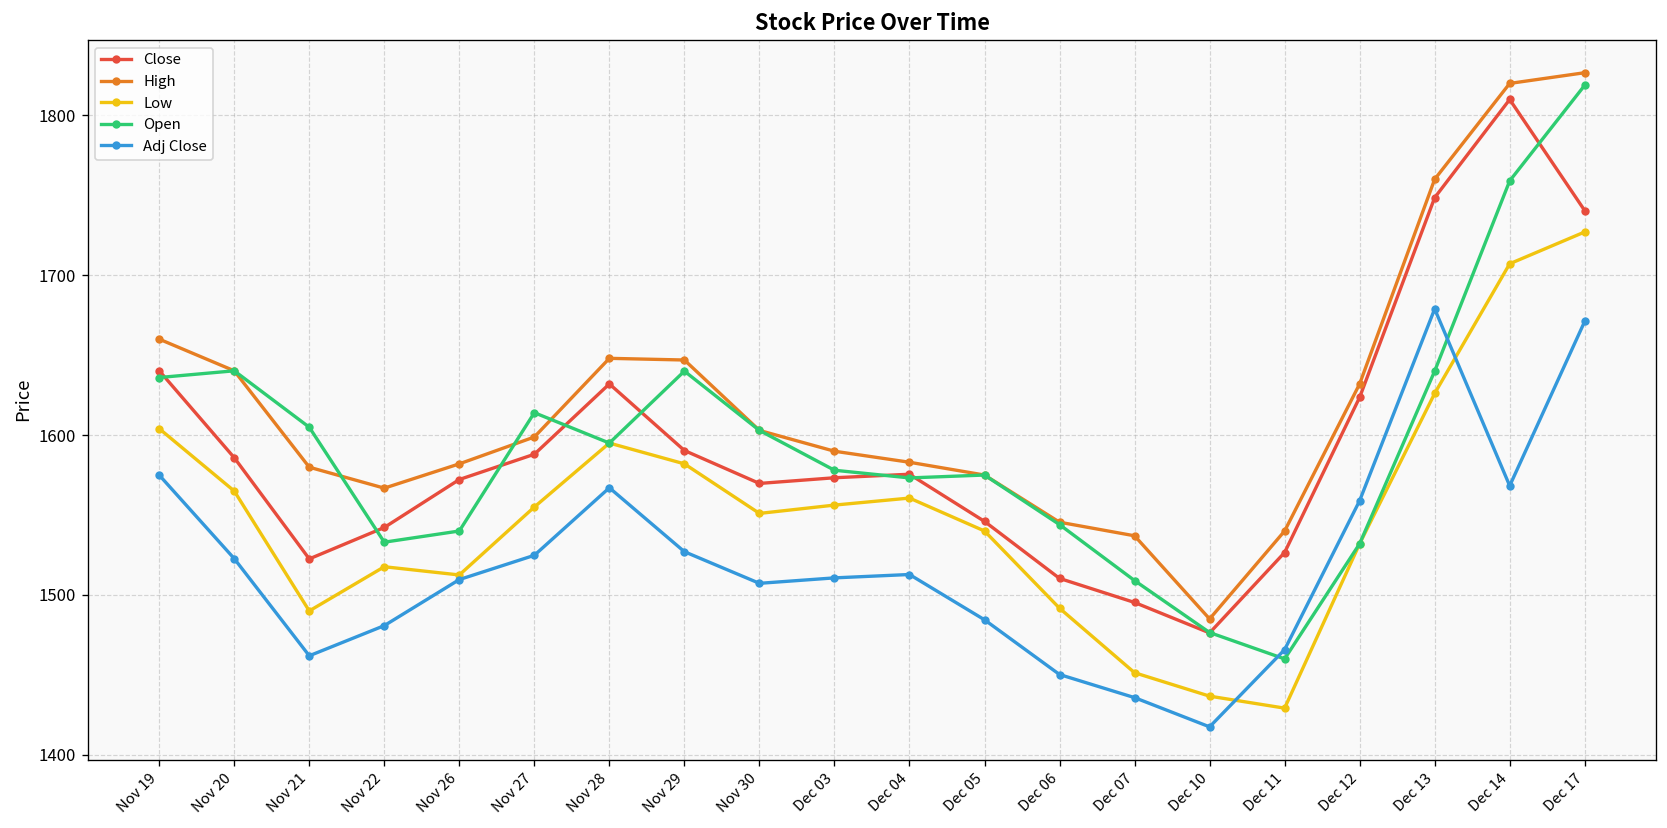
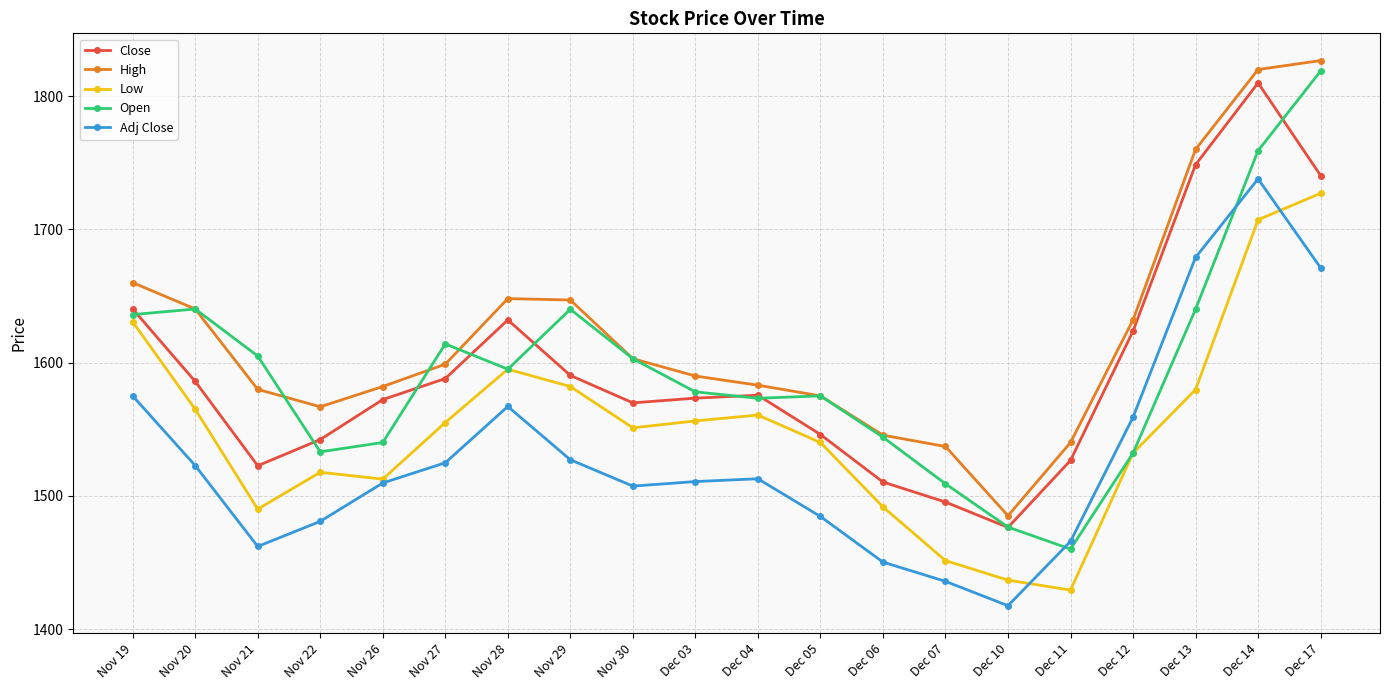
Low, Nov 19: 1604 -> 1631
Low, Dec 13: 1626 -> 1580
Adj Close, Dec 14: 1568 -> 1738
